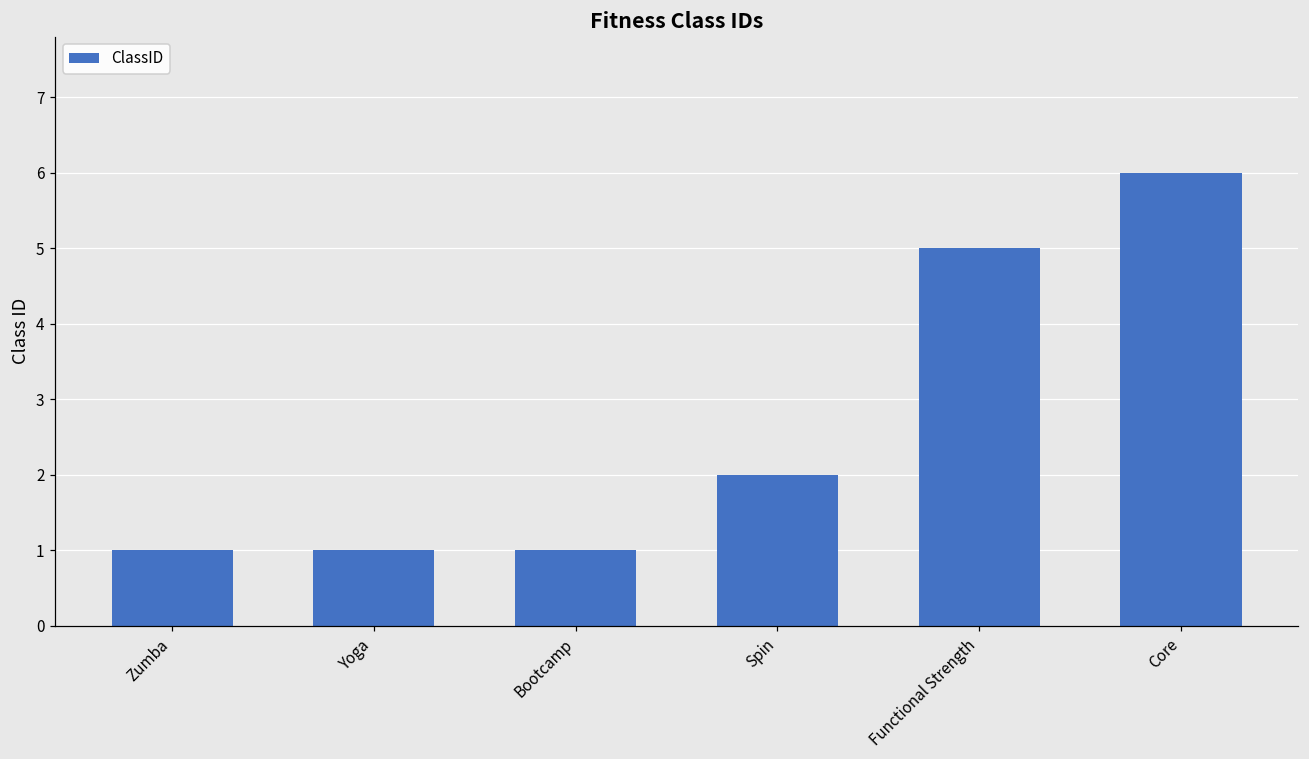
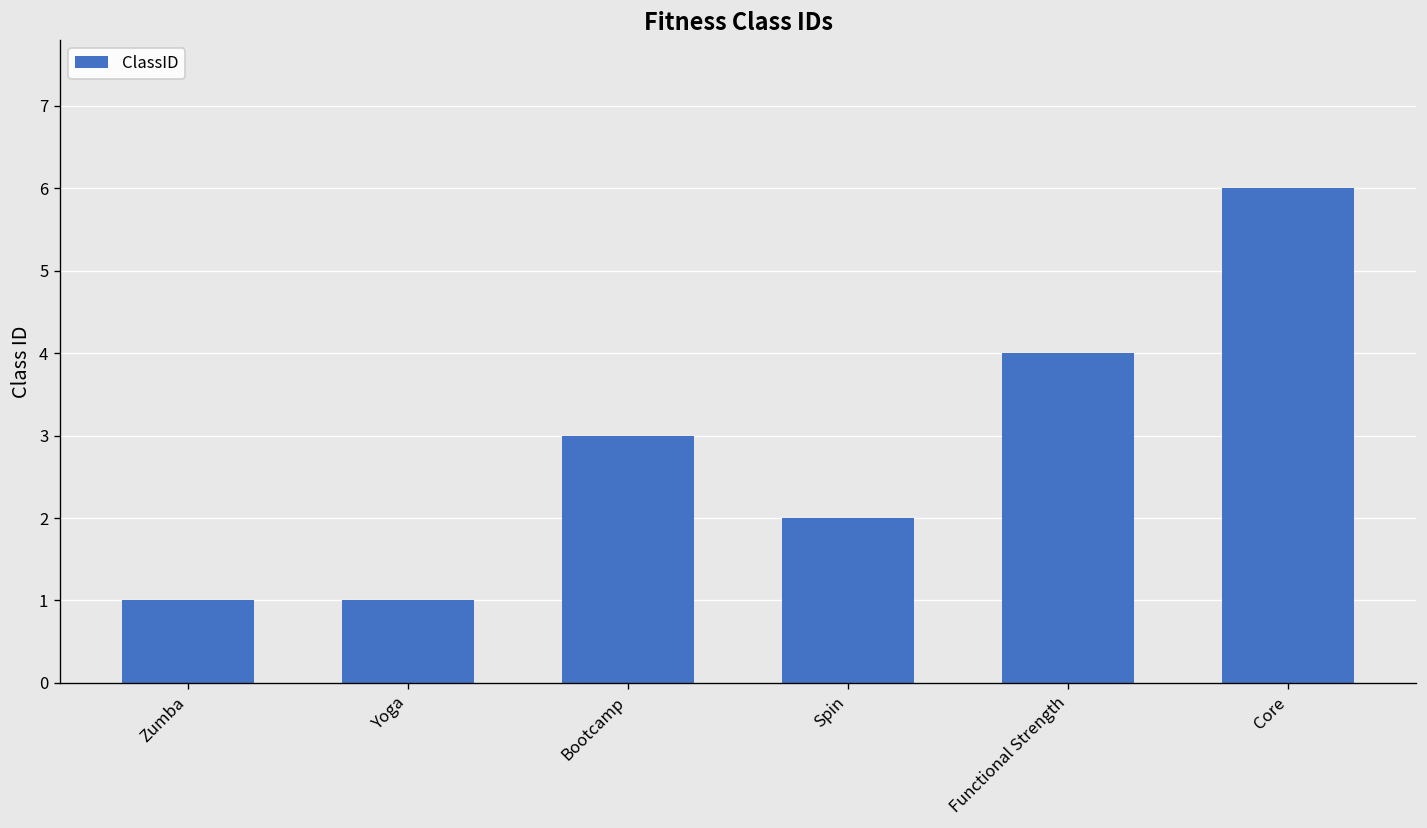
Bootcamp: 1 -> 3
Functional Strength: 5 -> 4
